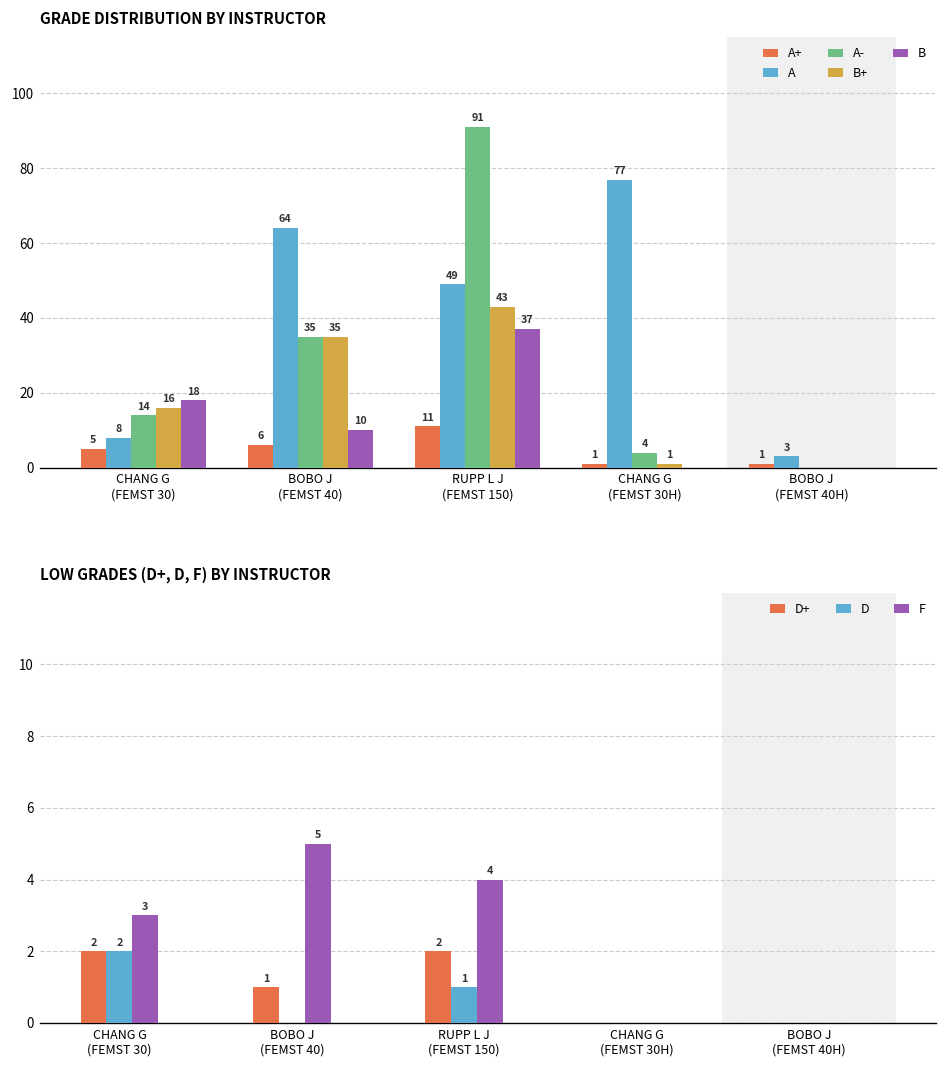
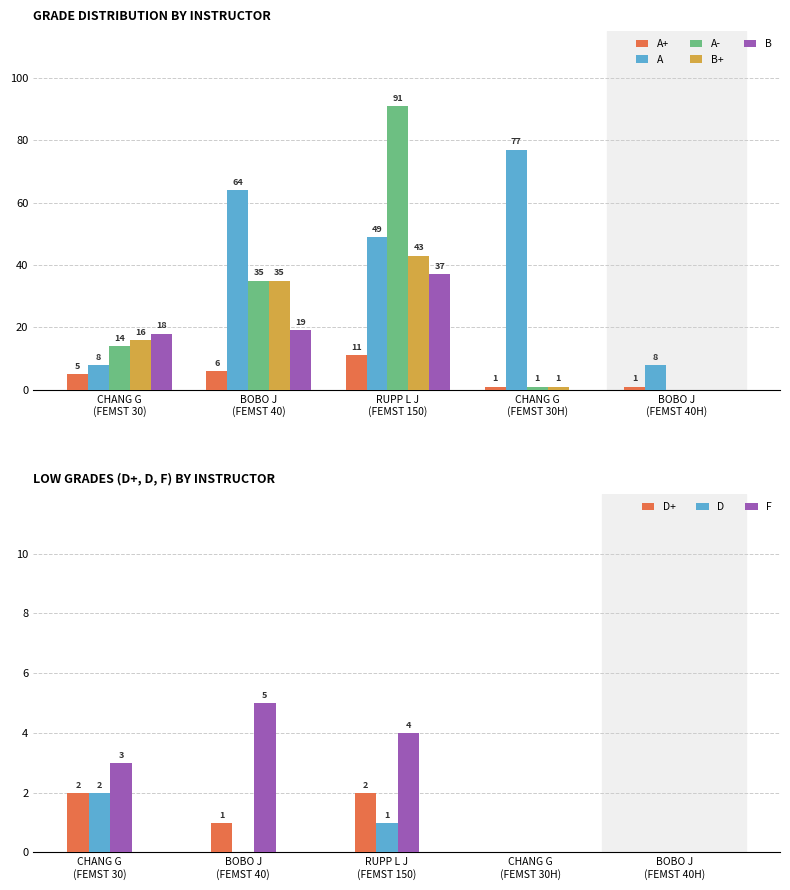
GRADE DISTRIBUTION BY INSTRUCTOR, B, BOBO J (FEMST 40): 10 -> 19
GRADE DISTRIBUTION BY INSTRUCTOR, A-, CHANG G (FEMST 30H): 4 -> 1
GRADE DISTRIBUTION BY INSTRUCTOR, A, BOBO J (FEMST 40H): 3 -> 8
